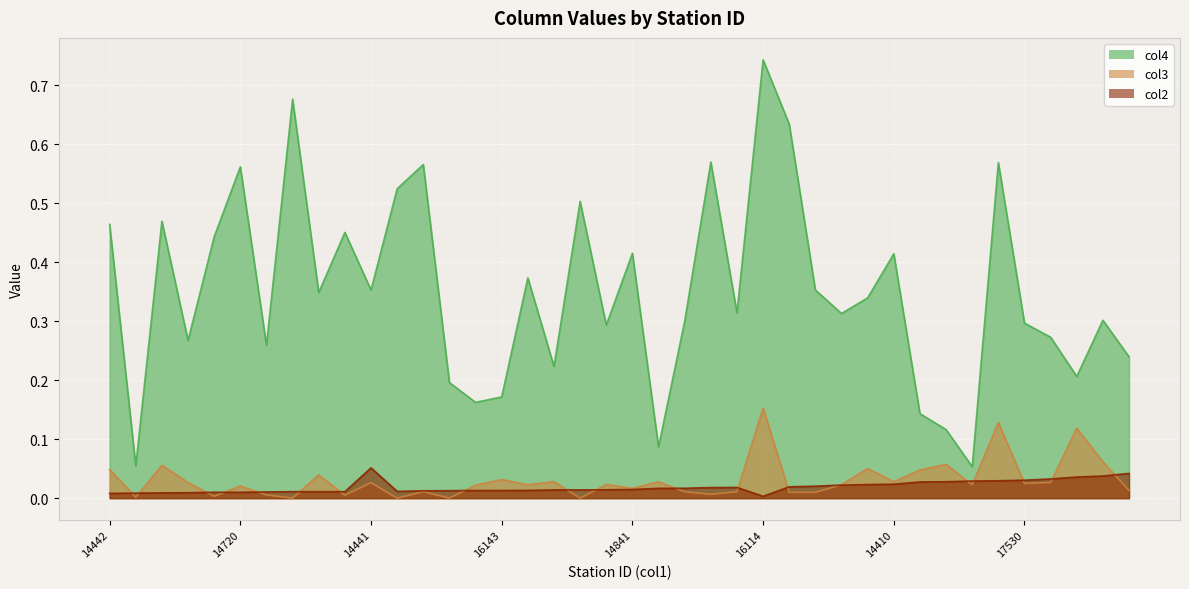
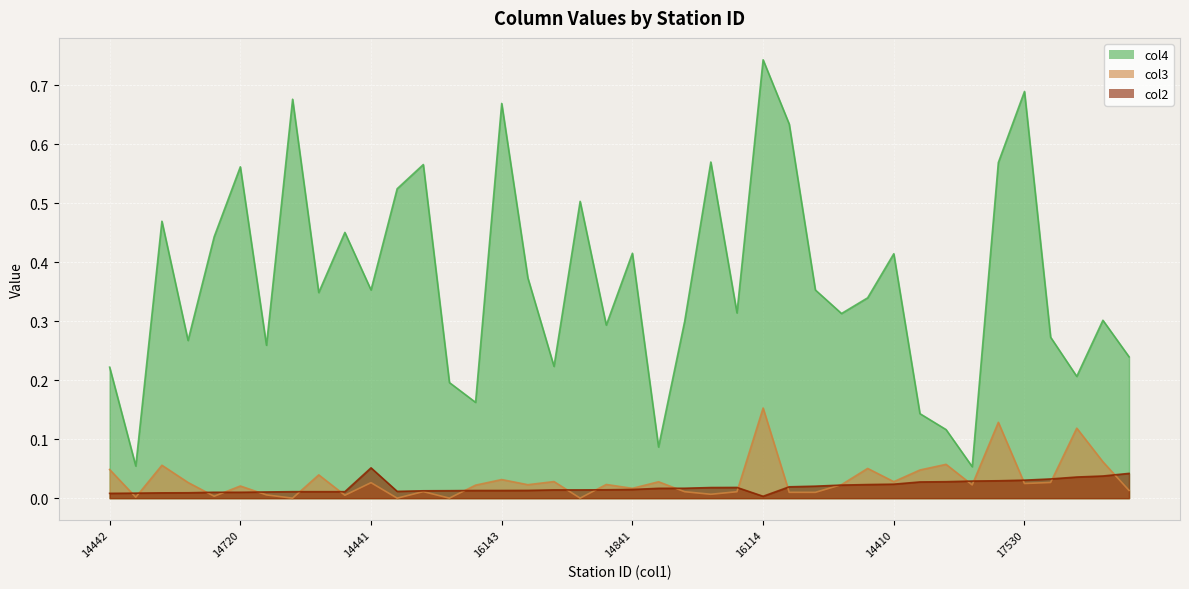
col4, 14442: 0.46 -> 0.22
col4, 16143: 0.17 -> 0.67
col4, 17530: 0.30 -> 0.69
